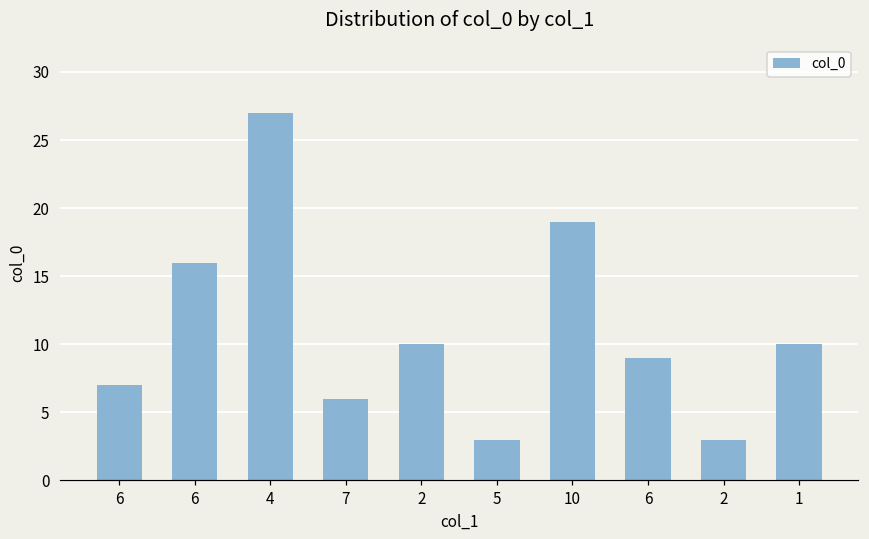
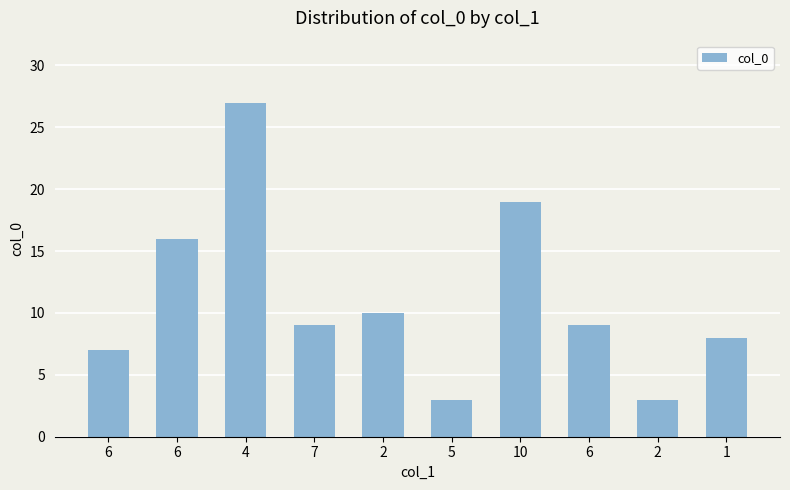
7: 6 -> 9
1: 10 -> 8
